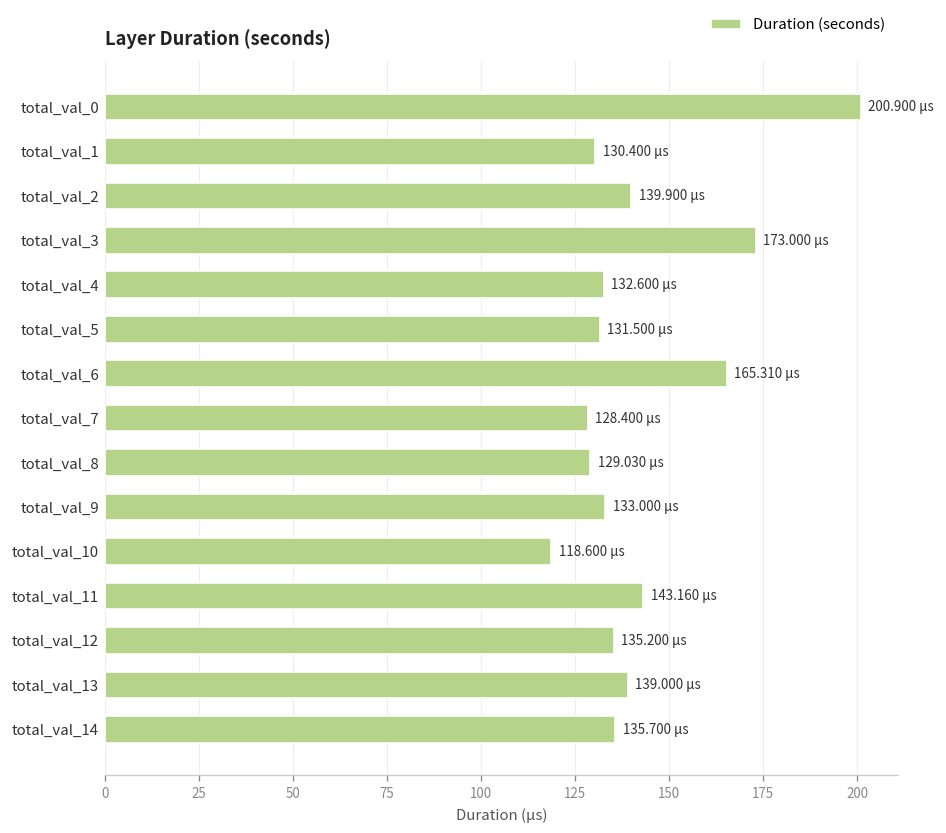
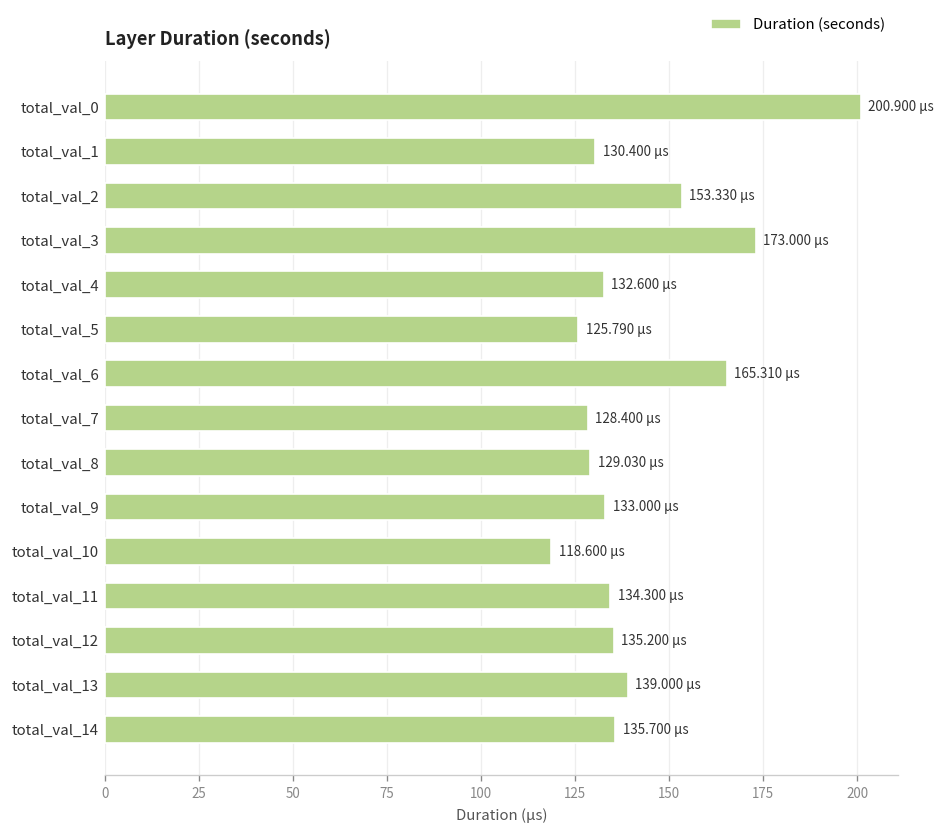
total_val_2: 139.900 -> 153.330
total_val_5: 131.500 -> 125.790
total_val_11: 143.160 -> 134.300
